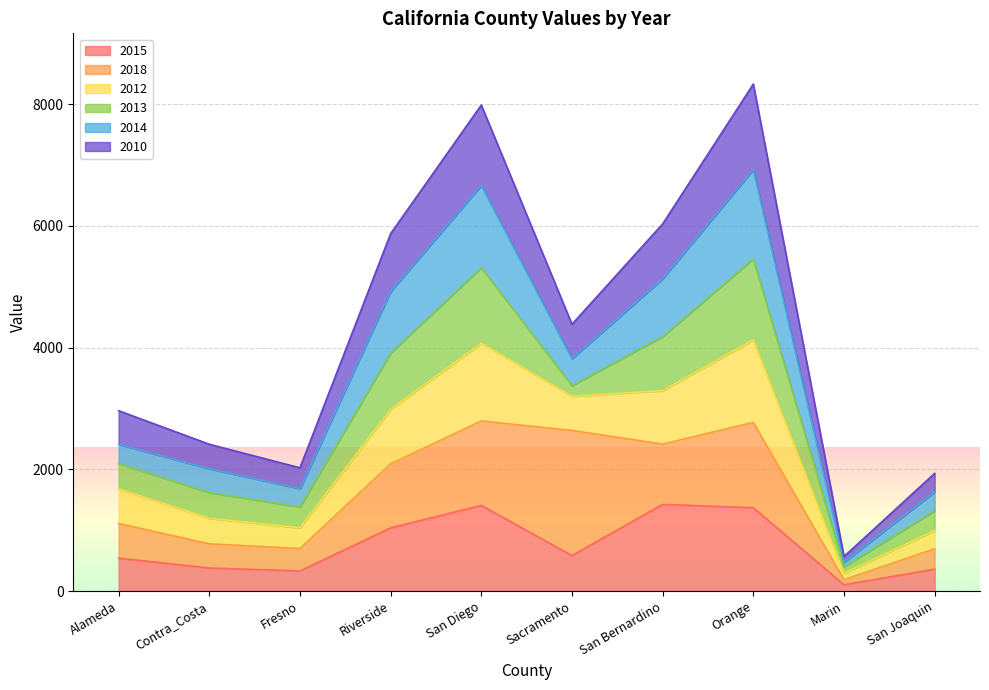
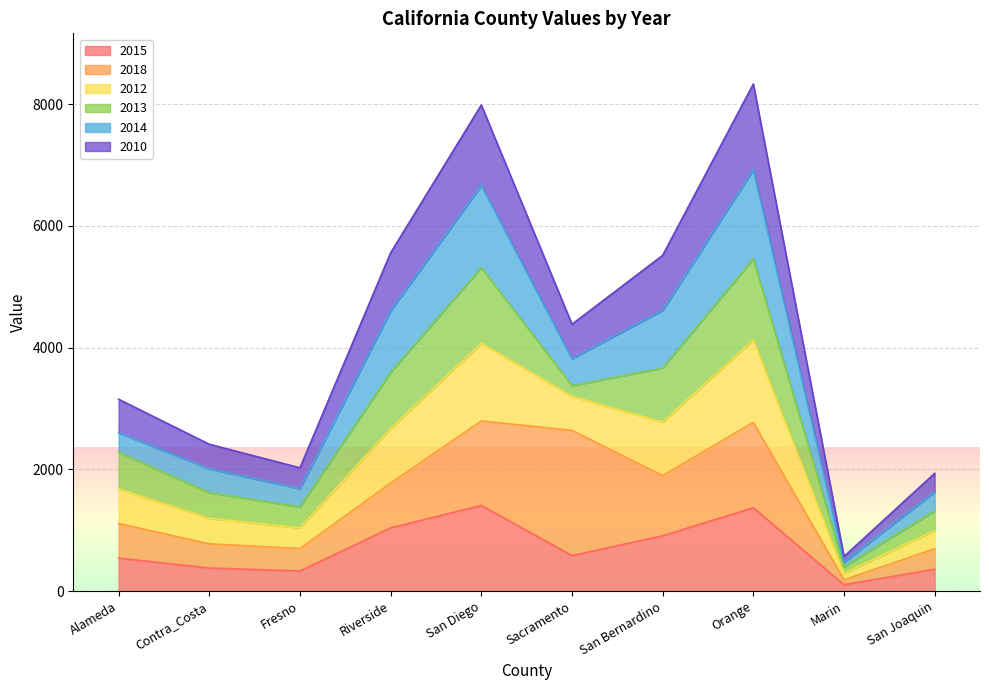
2013, Alameda: 400 -> 600
2018, Riverside: 1100 -> 700
2015, San Bernardino: 1400 -> 900
